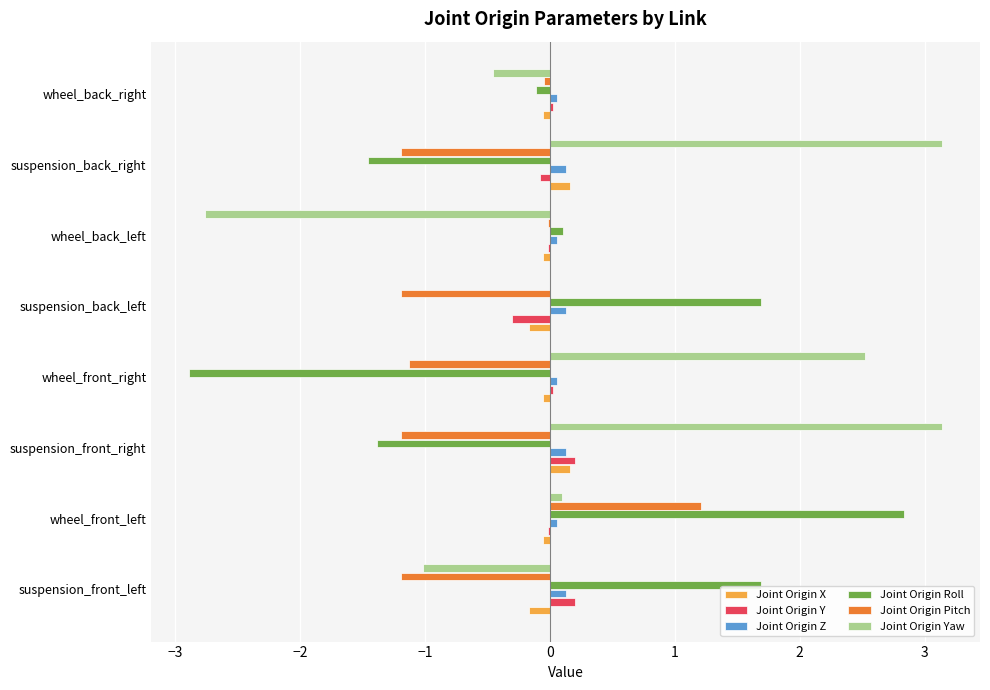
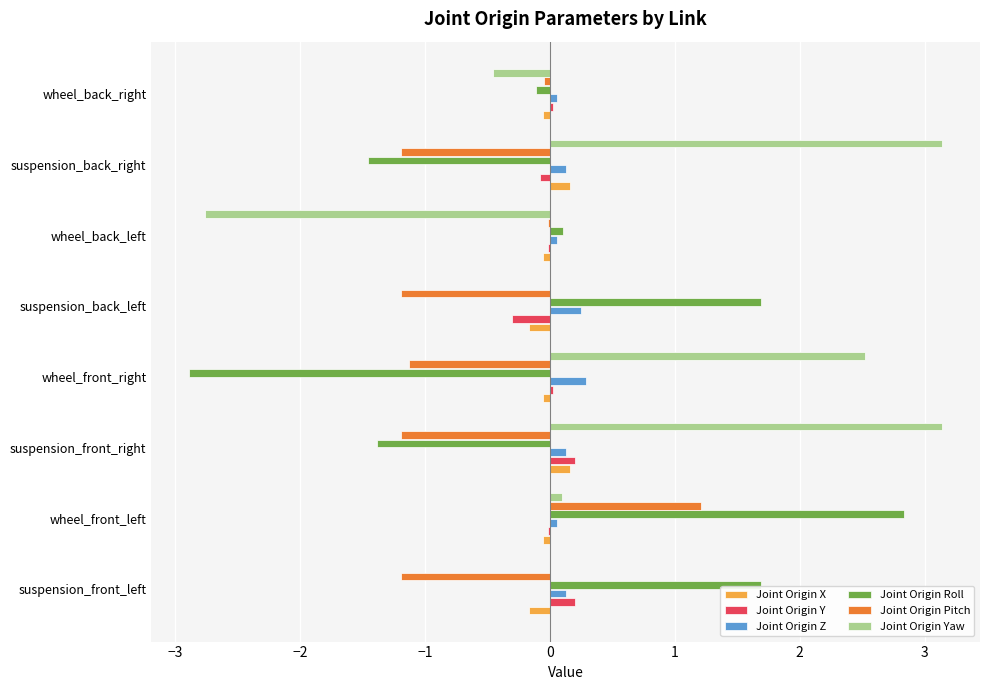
Joint Origin Z, suspension_back_left: 0.13 -> 0.25
Joint Origin Z, wheel_front_right: 0.06 -> 0.29
Joint Origin Yaw, suspension_front_left: -1.01 -> 0.00
